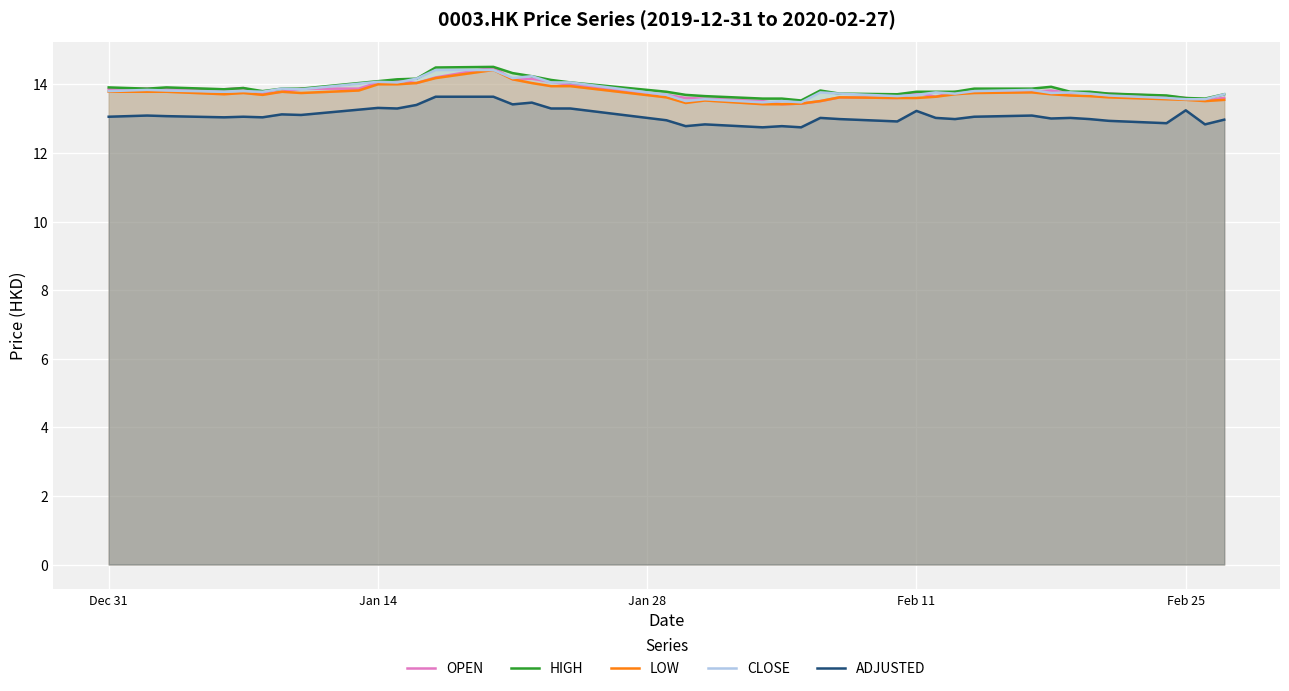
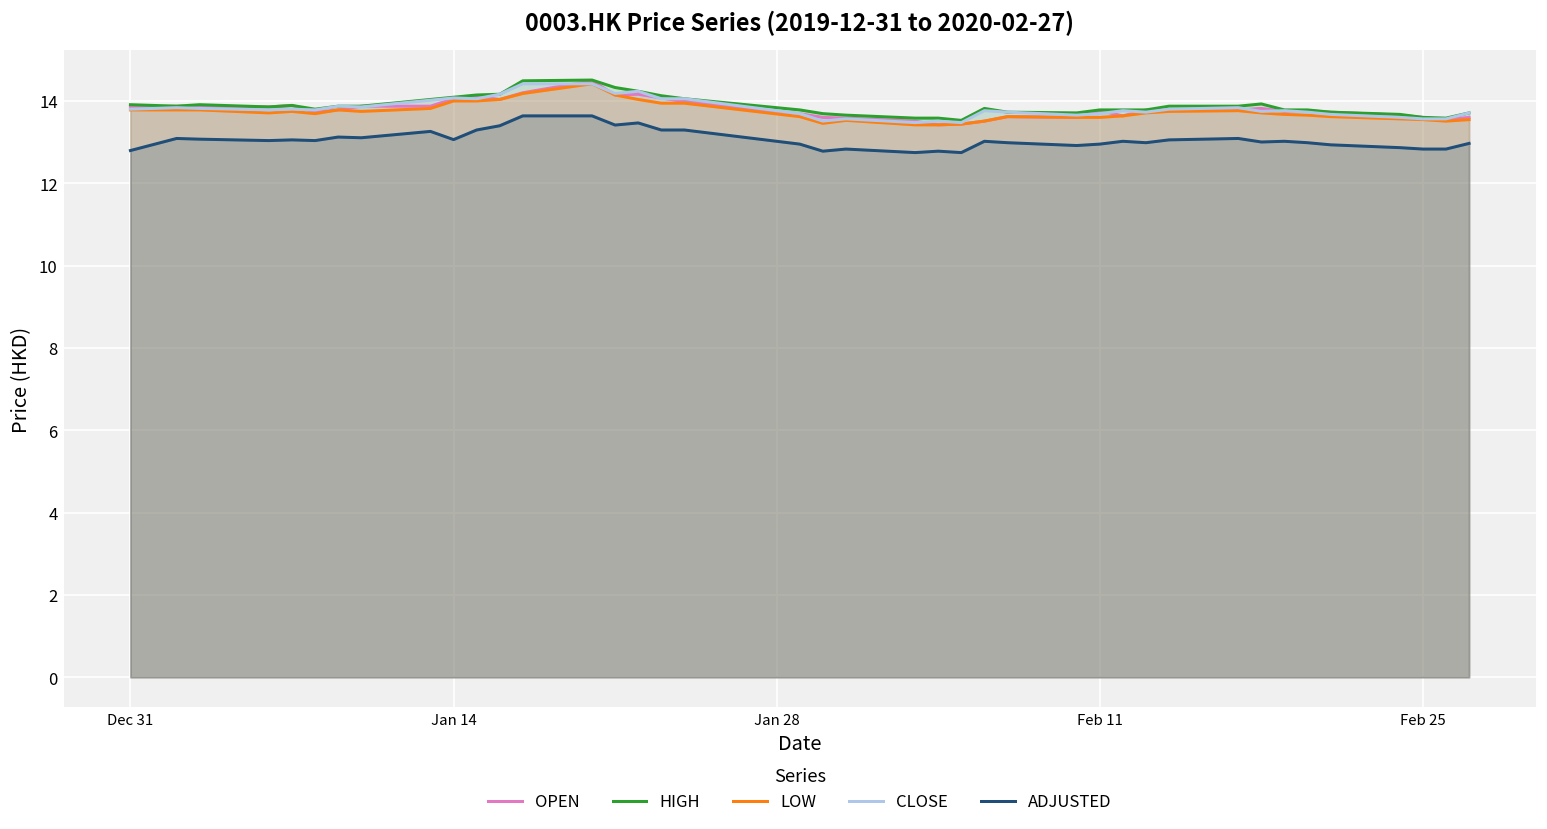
ADJUSTED, Dec 31: 13.1 -> 12.8
ADJUSTED, Jan 14: 13.3 -> 13.1
ADJUSTED, Feb 11: 13.2 -> 13.0
ADJUSTED, Feb 25: 13.2 -> 12.8
